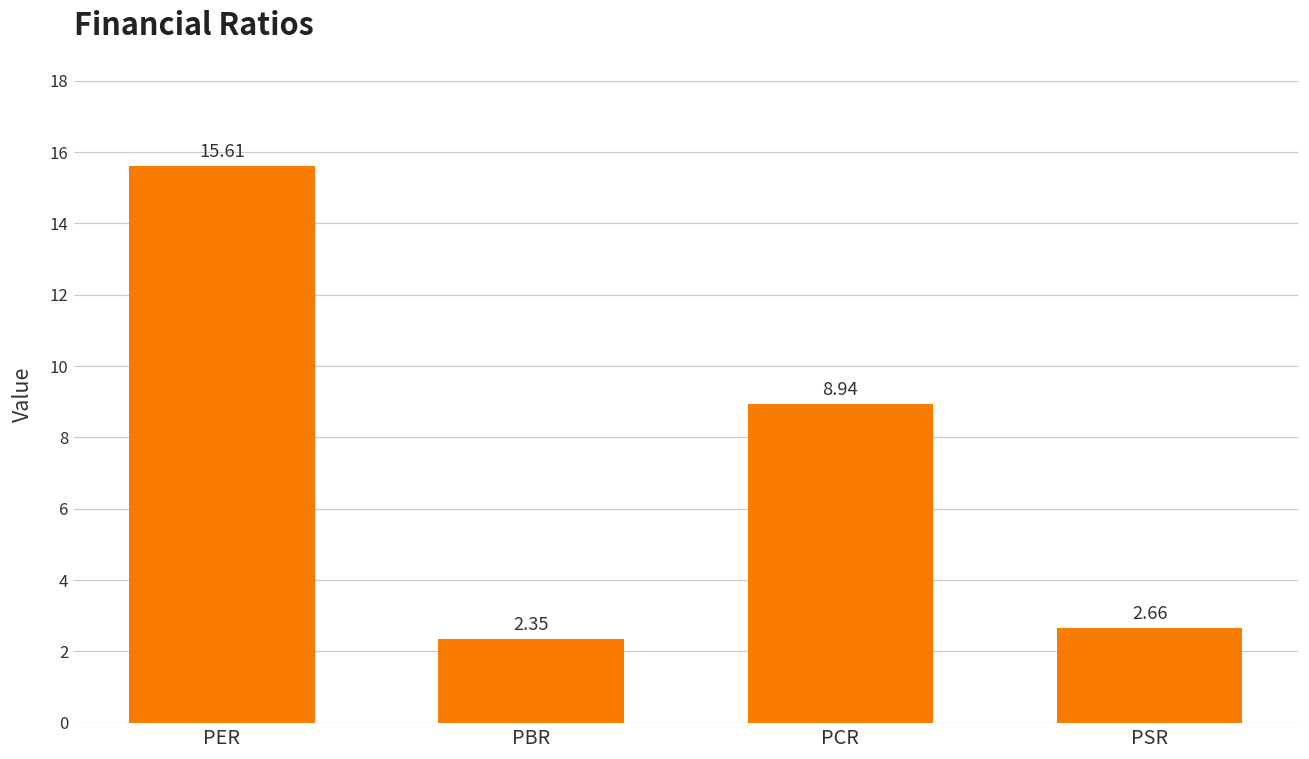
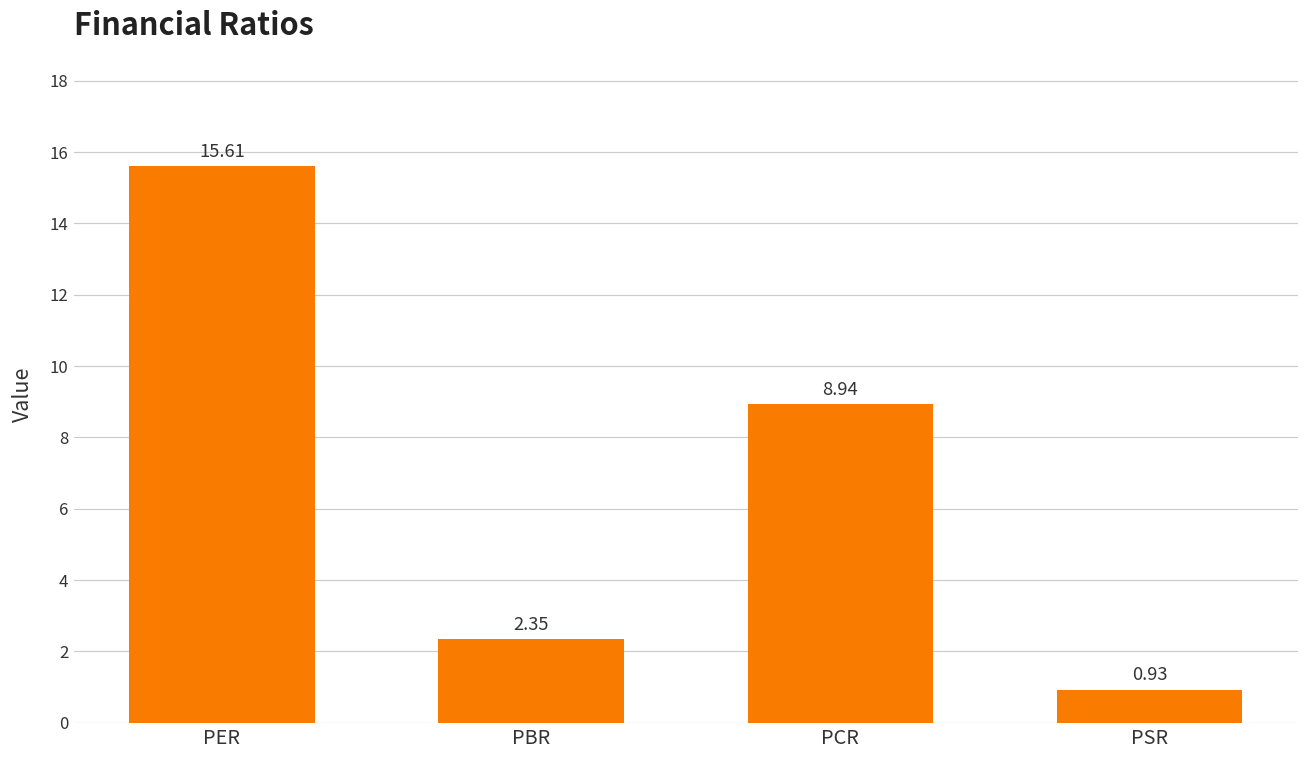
PSR: 2.66 -> 0.93
